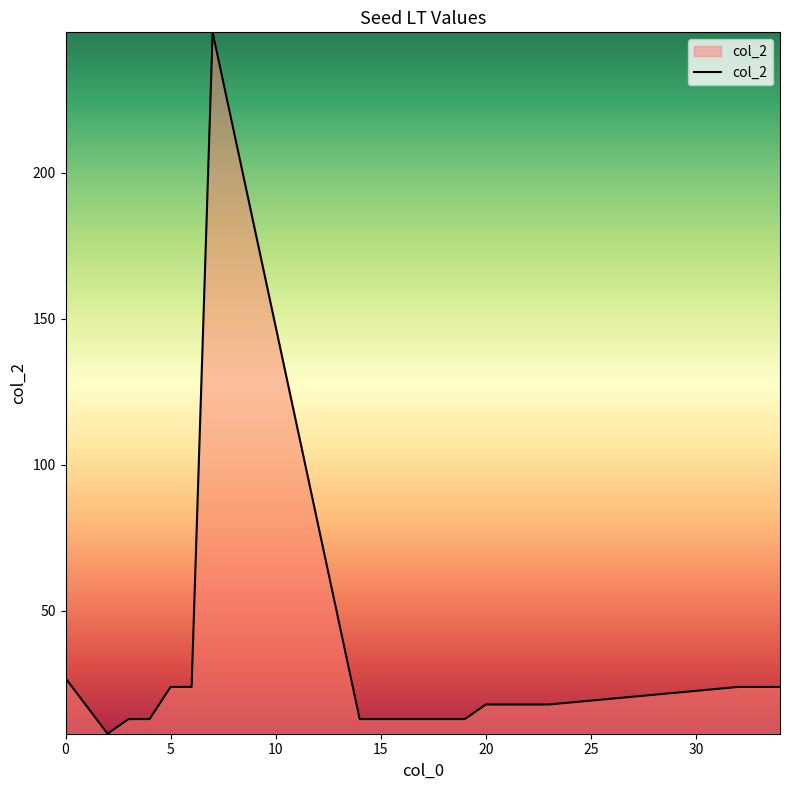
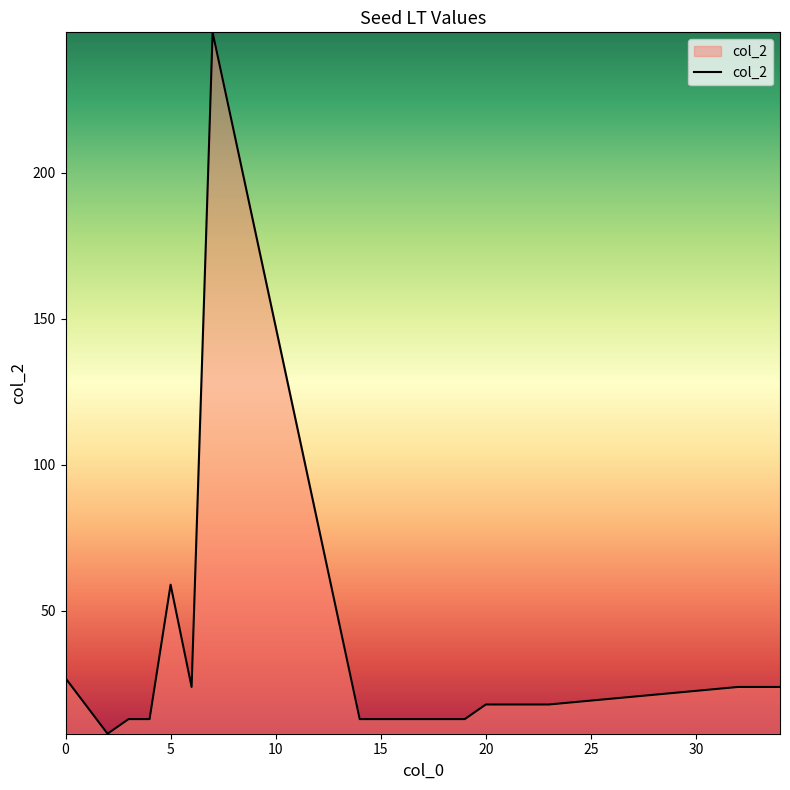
5: 24 -> 59
